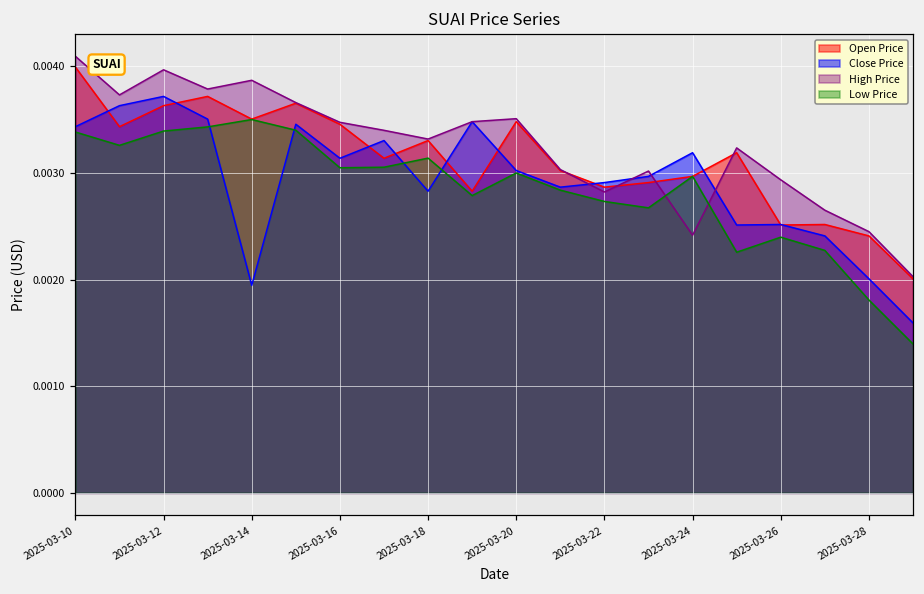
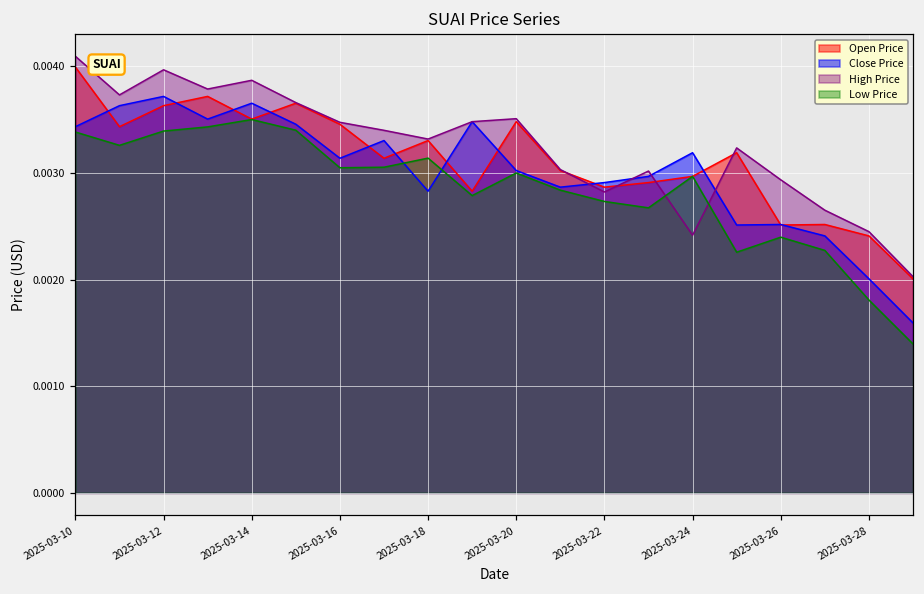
Close Price, 2025-03-14: 0.0019 -> 0.0037
